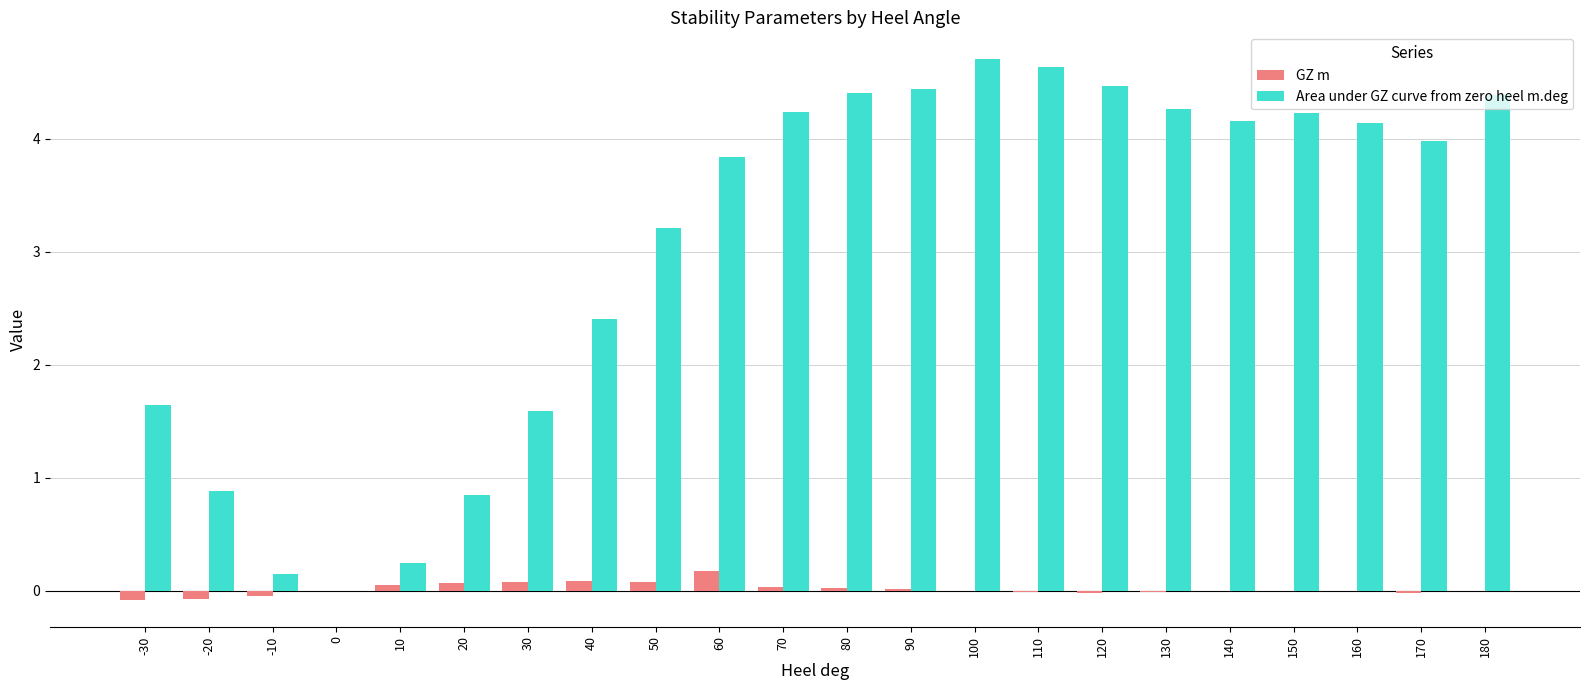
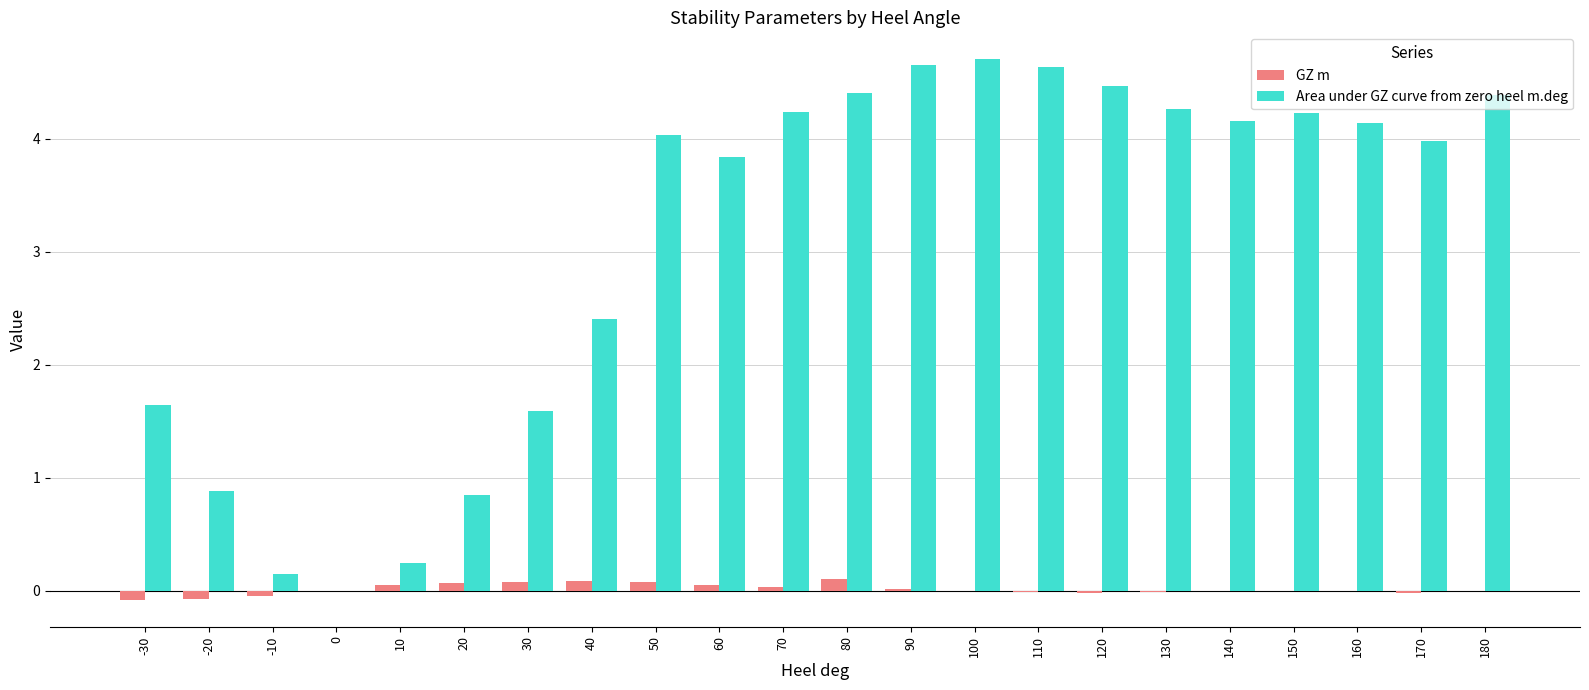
Area under GZ curve from zero heel m.deg, 50: 3.21 -> 4.03
GZ m, 60: 0.17 -> 0.05
GZ m, 80: 0.02 -> 0.10
Area under GZ curve from zero heel m.deg, 90: 4.44 -> 4.66
